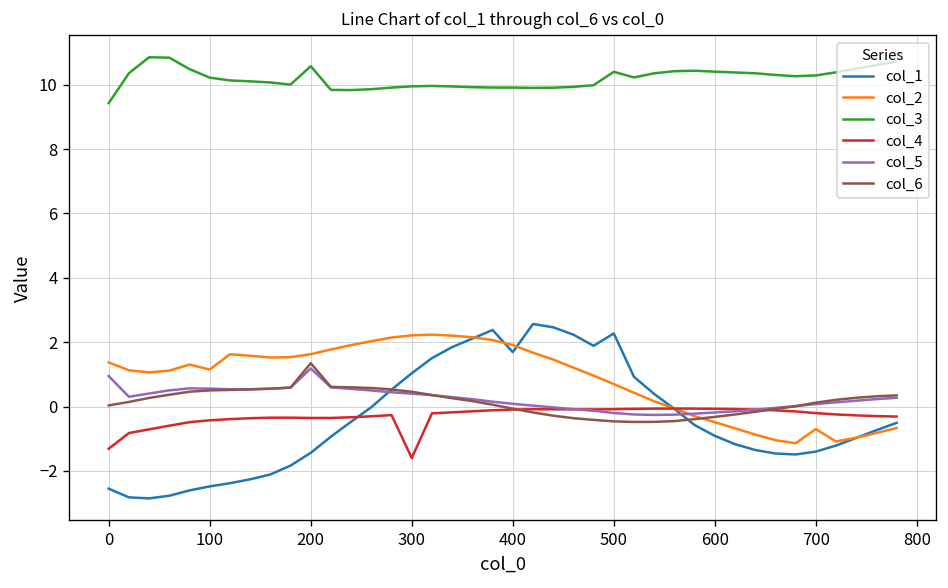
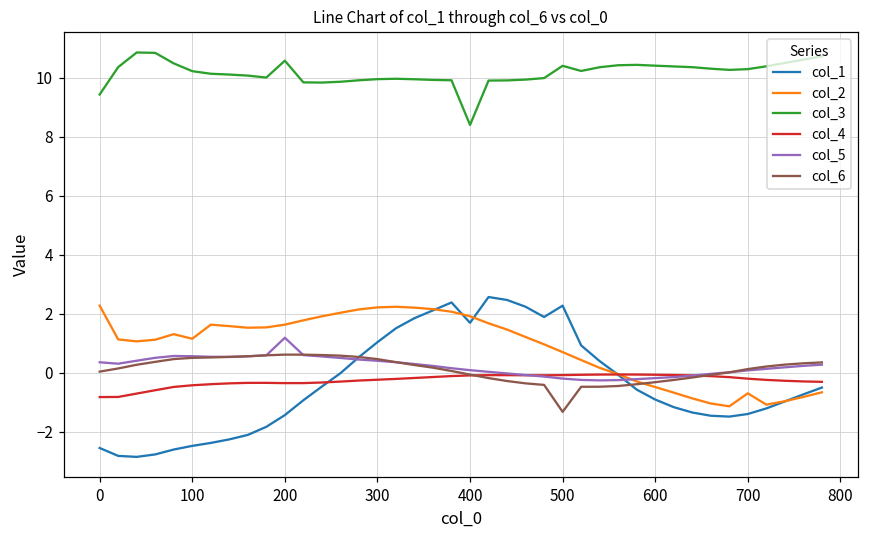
col_2, 0: 1.4 -> 2.3
col_4, 0: -1.3 -> -0.8
col_5, 0: 0.9 -> 0.4
col_6, 200: 1.3 -> 0.6
col_4, 300: -1.6 -> -0.2
col_3, 400: 9.9 -> 8.4
col_6, 500: -0.5 -> -1.3
